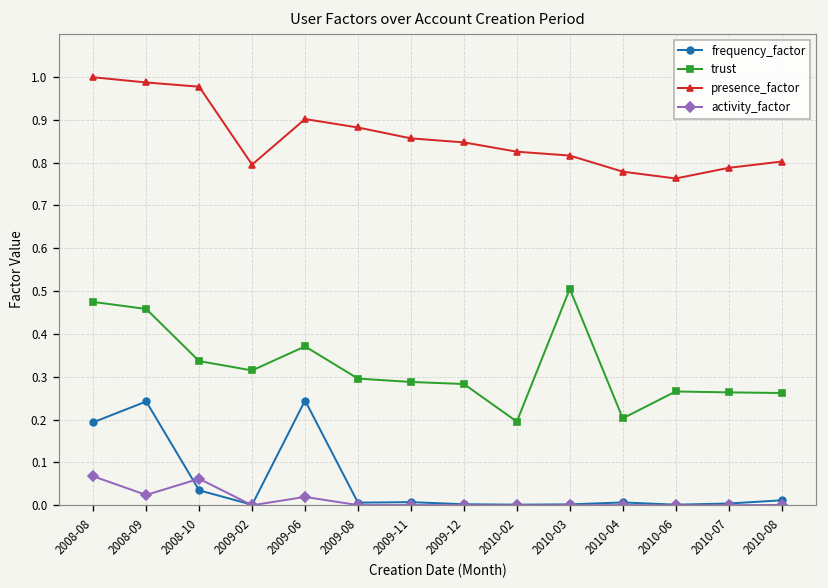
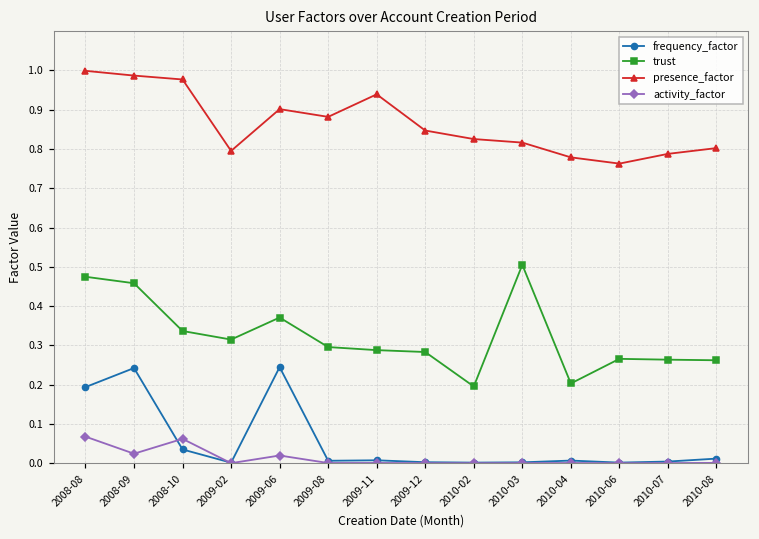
presence_factor, 2009-11: 0.86 -> 0.94
